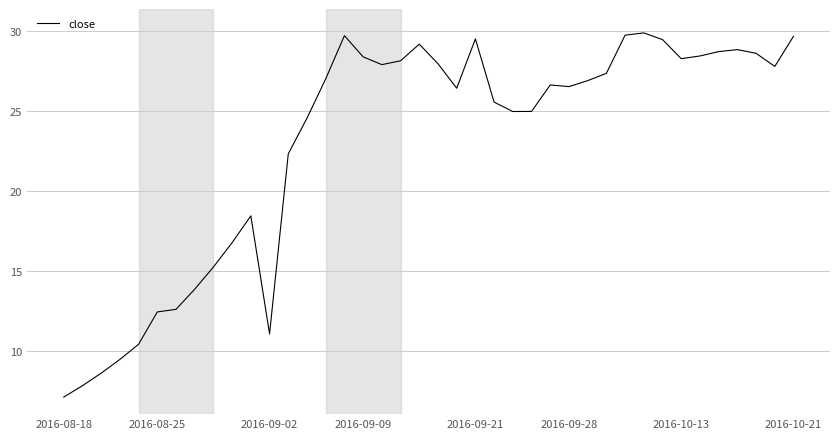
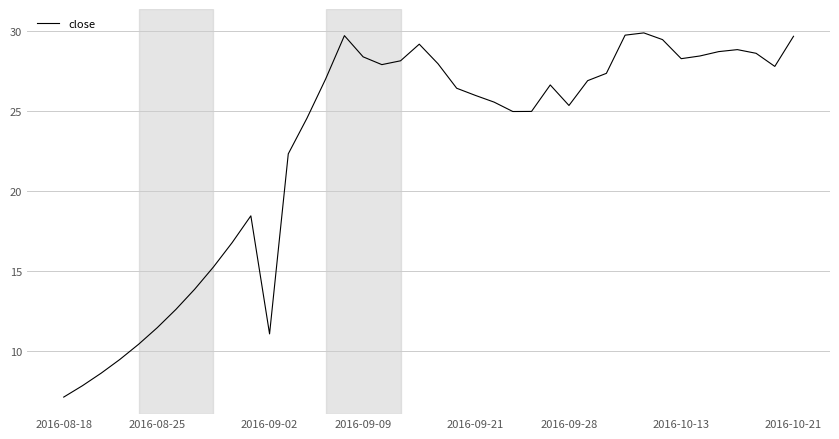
2016-08-25: 12.4 -> 11.5
2016-09-21: 29.5 -> 26.0
2016-09-28: 26.5 -> 25.3
